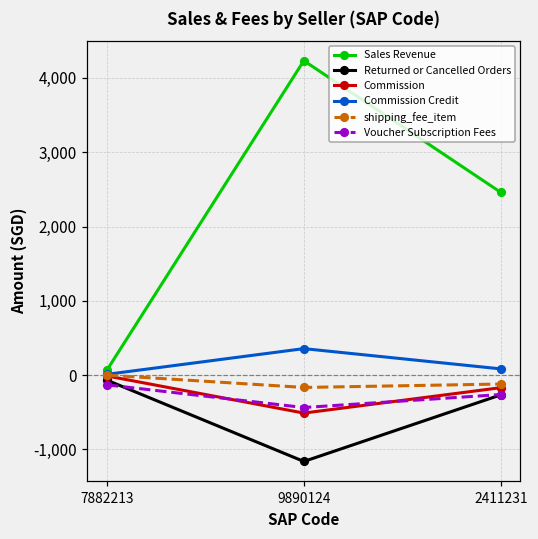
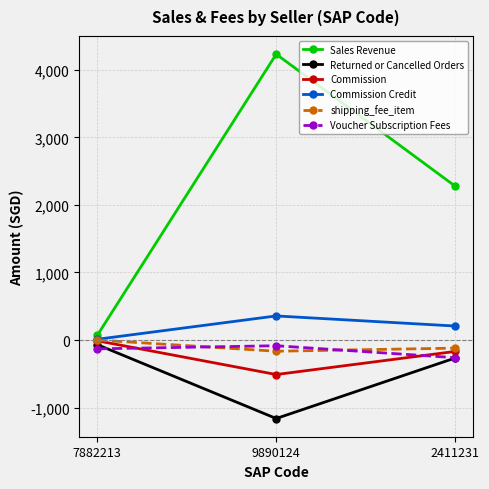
Voucher Subscription Fees, 9890124: -400 -> -100
Sales Revenue, 2411231: 2,500 -> 2,300
Commission Credit, 2411231: 100 -> 200
